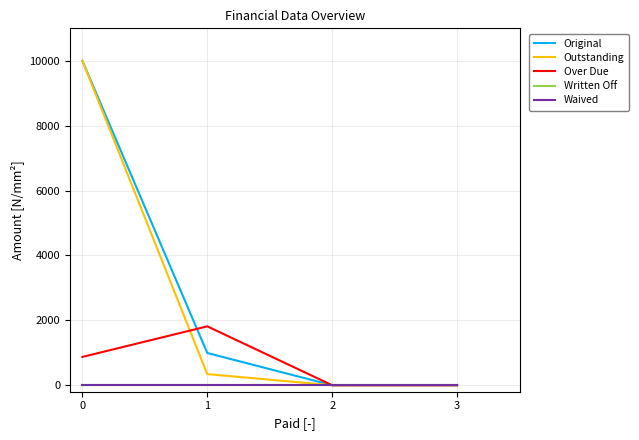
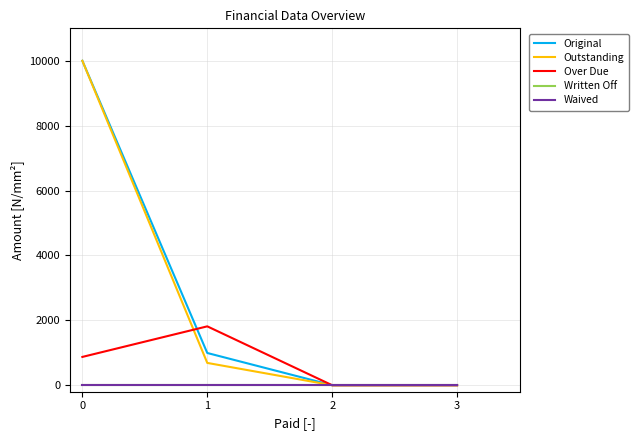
Outstanding, 1: 300 -> 700
